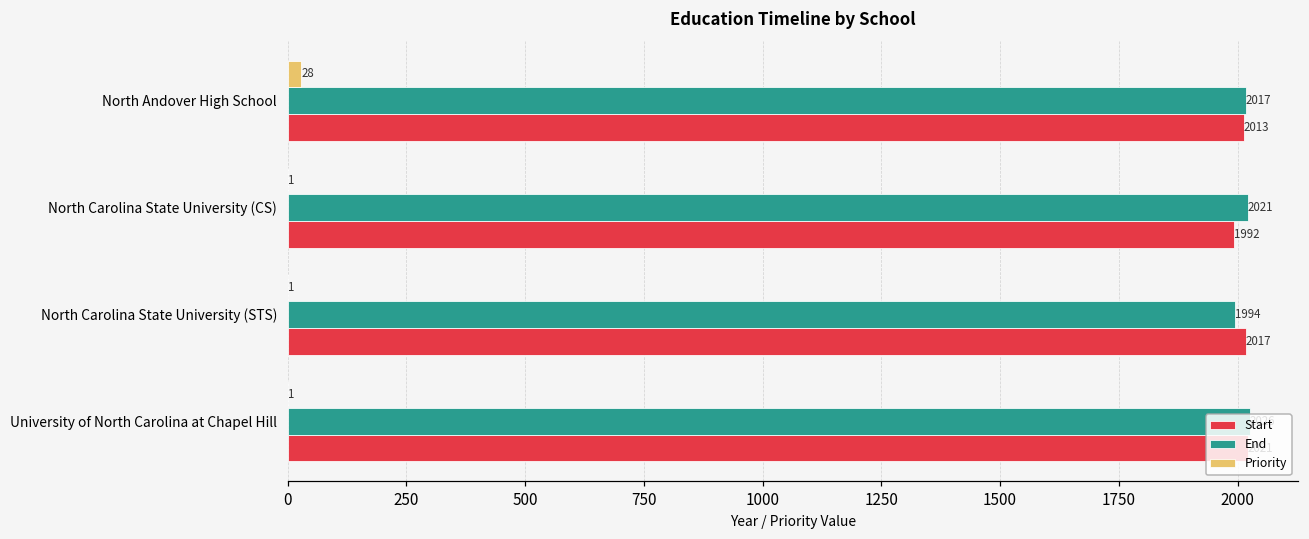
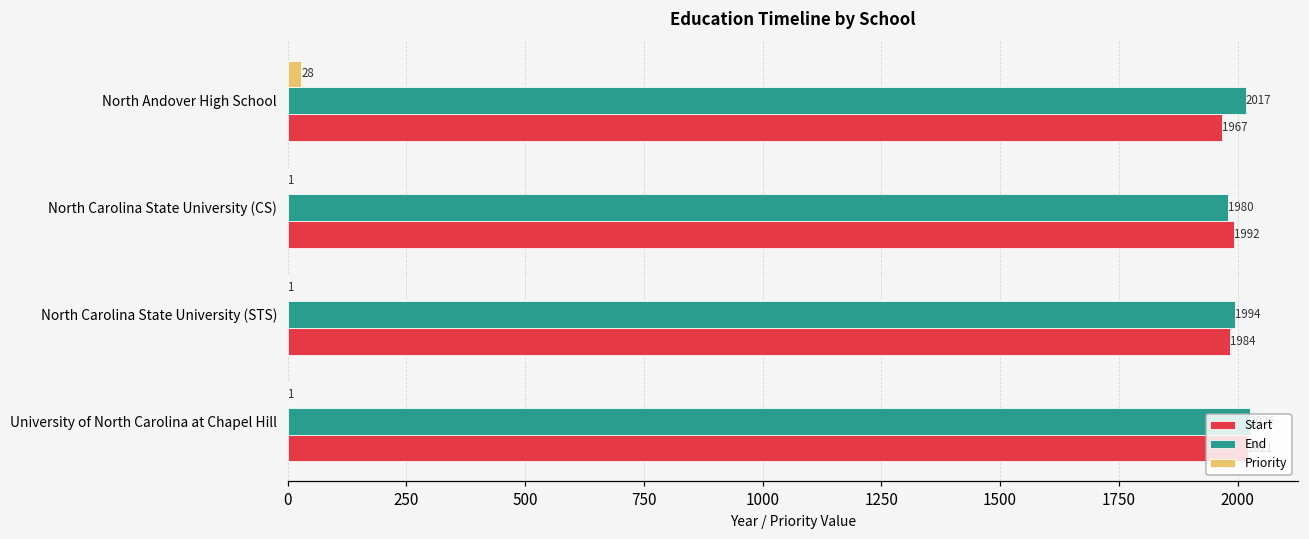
Start, North Andover High School: 2013 -> 1967
End, North Carolina State University (CS): 2021 -> 1980
Start, North Carolina State University (STS): 2017 -> 1984
